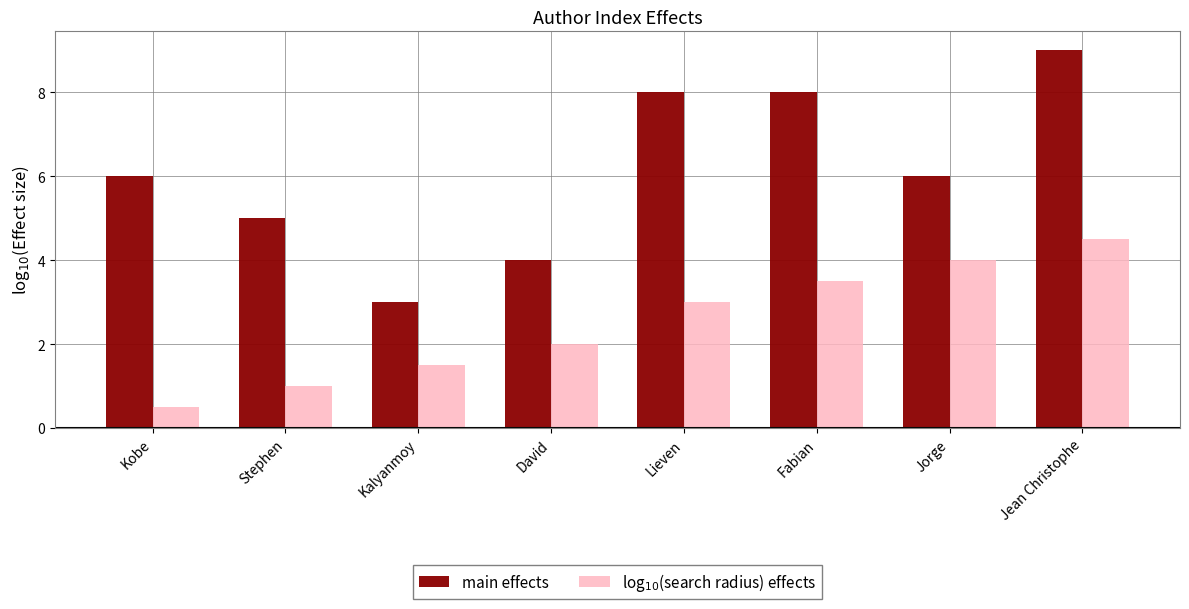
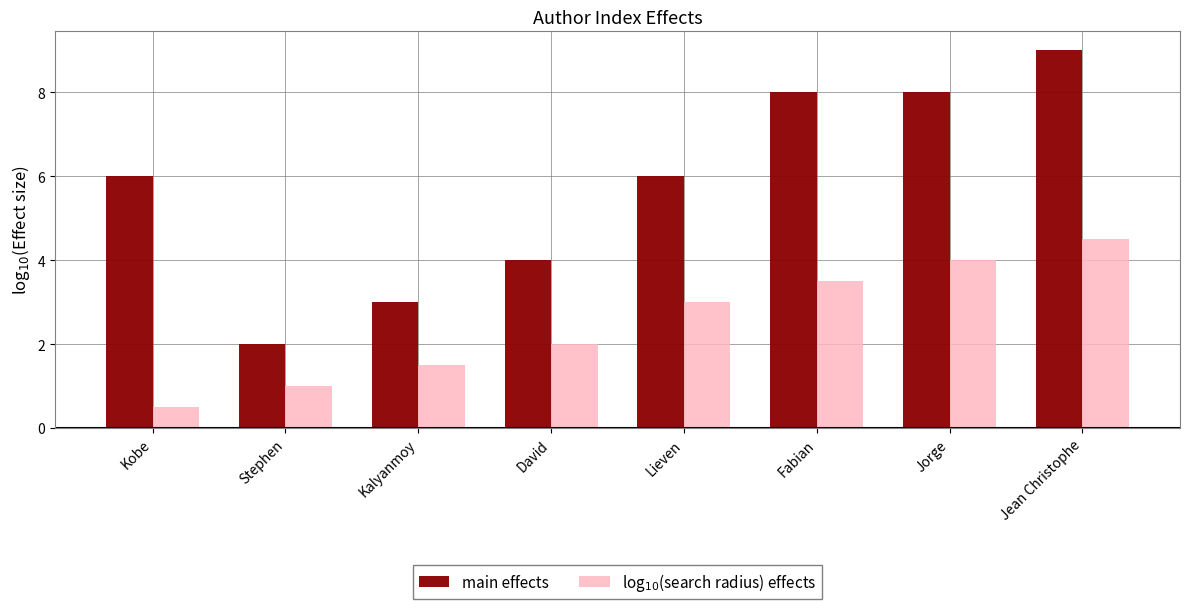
main effects, Stephen: 5 -> 2
main effects, Lieven: 8 -> 6
main effects, Jorge: 6 -> 8
